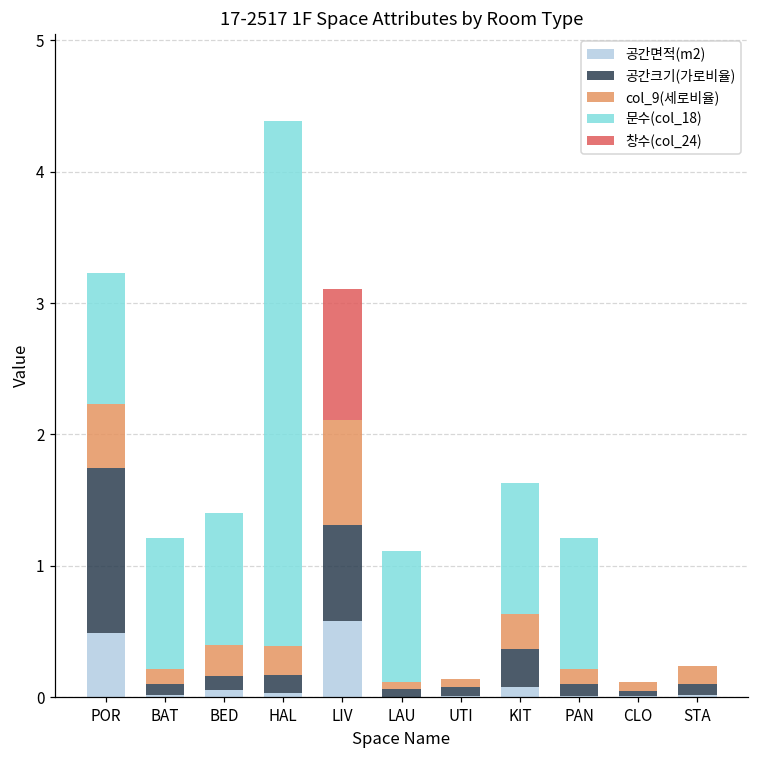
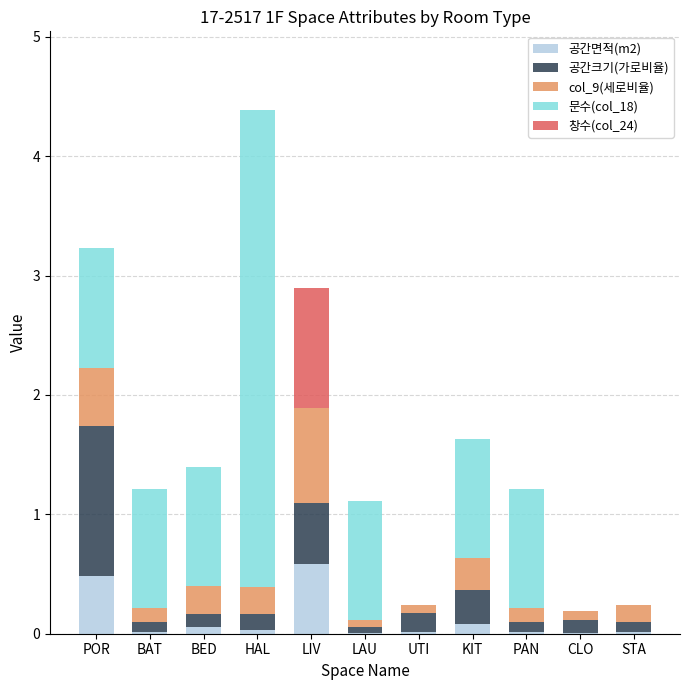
공간크기(가로비율), LIV: 0.73 -> 0.52
공간크기(가로비율), UTI: 0.06 -> 0.16
공간크기(가로비율), CLO: 0.04 -> 0.11
